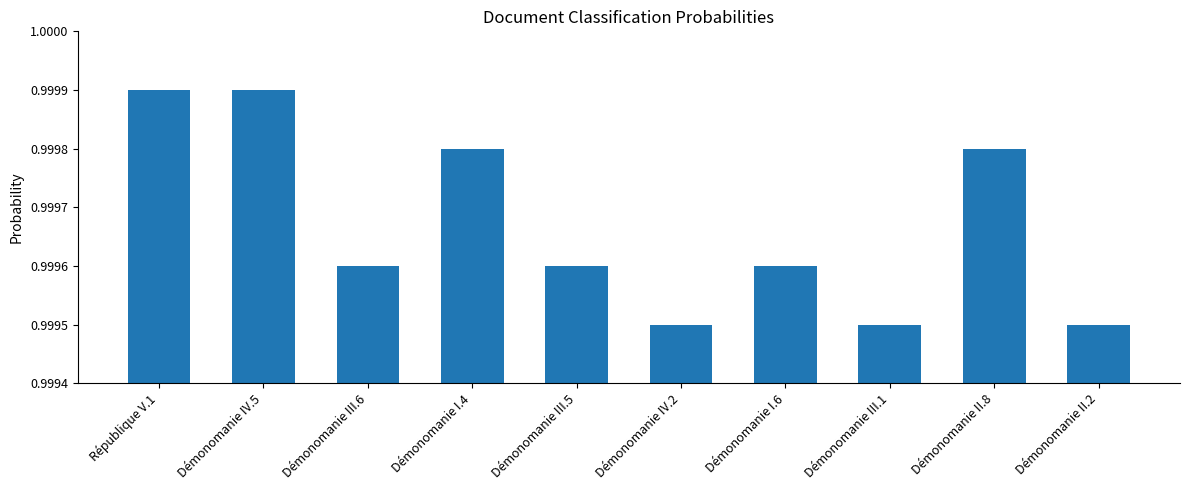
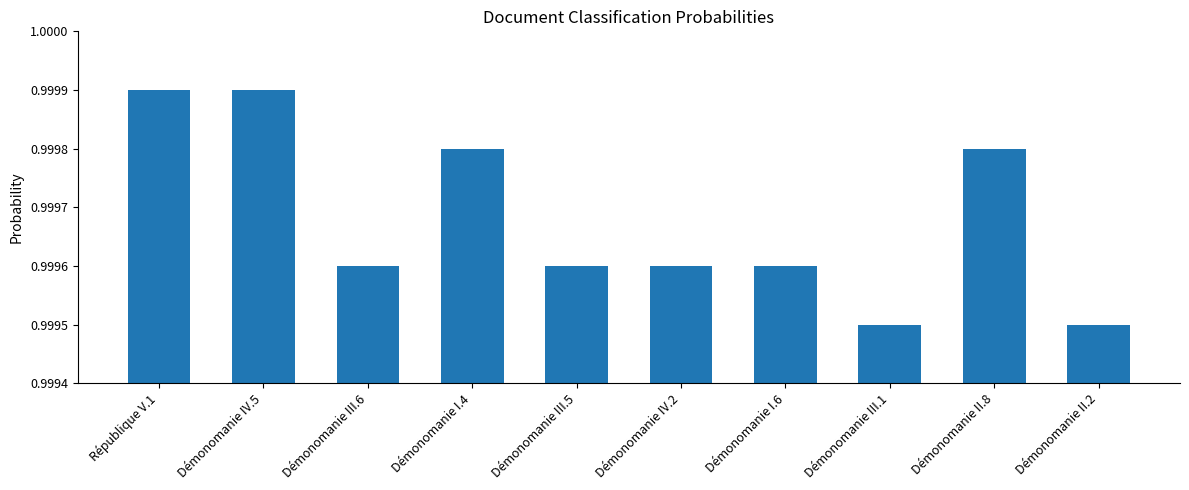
Démonomanie IV.2: 0.9995 -> 0.9996
